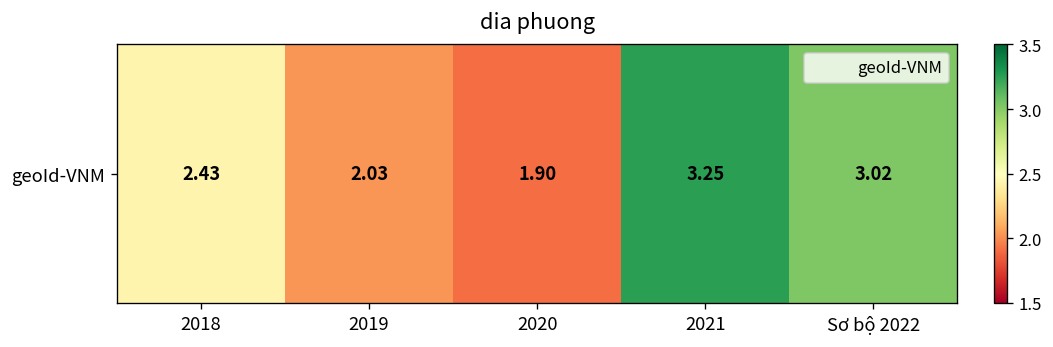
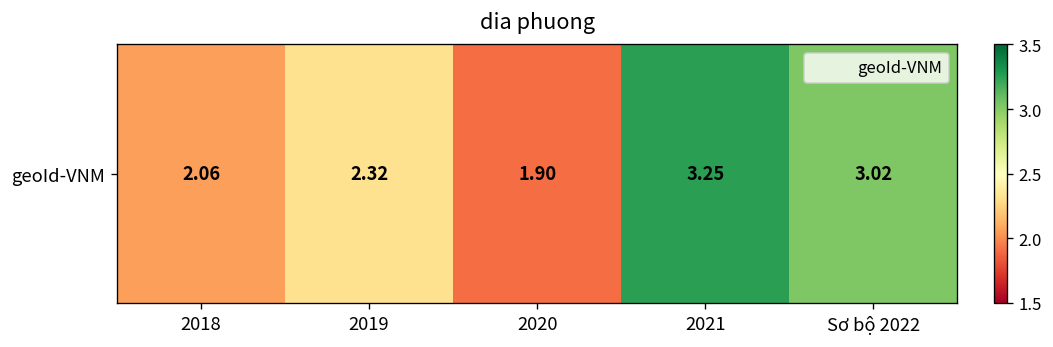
geoId-VNM, 2018: 2.43 -> 2.06
geoId-VNM, 2019: 2.03 -> 2.32
